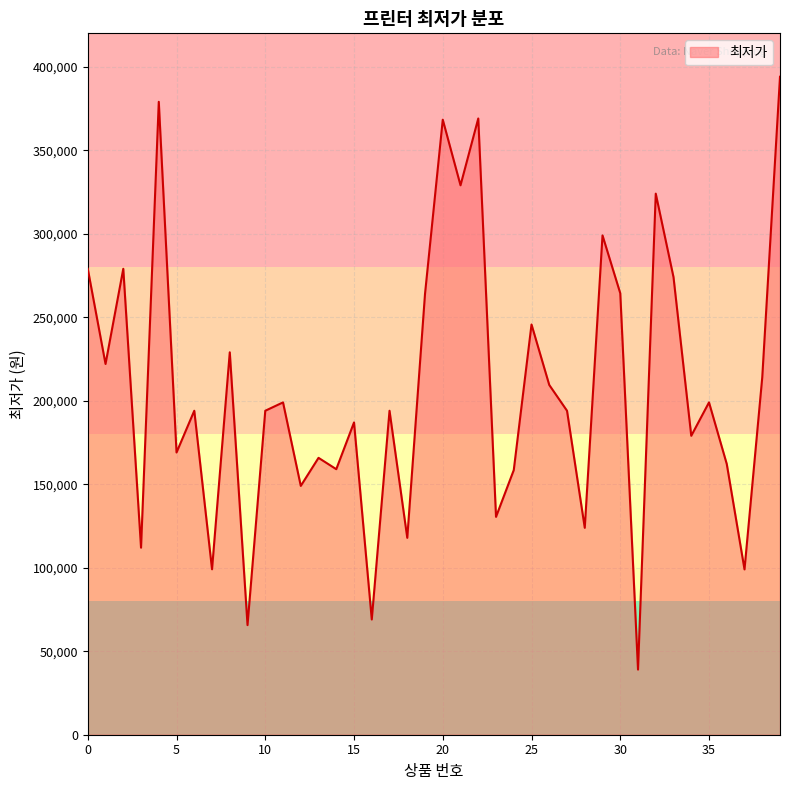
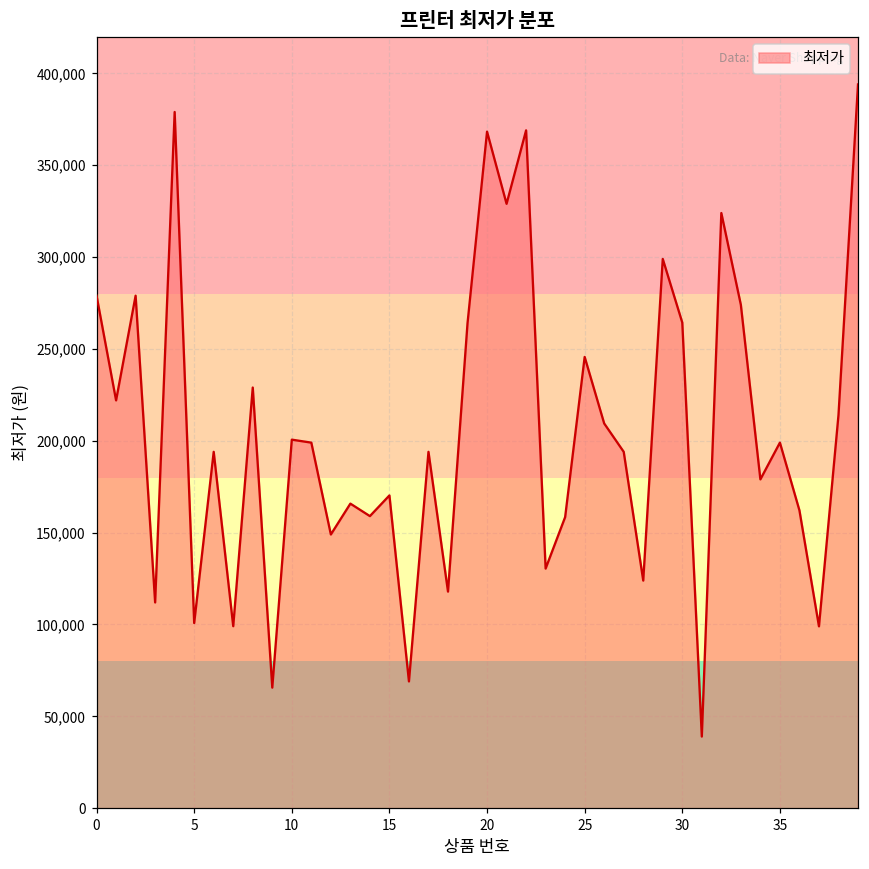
5: 169,000 -> 101,000
10: 194,000 -> 201,000
15: 187,000 -> 170,000
